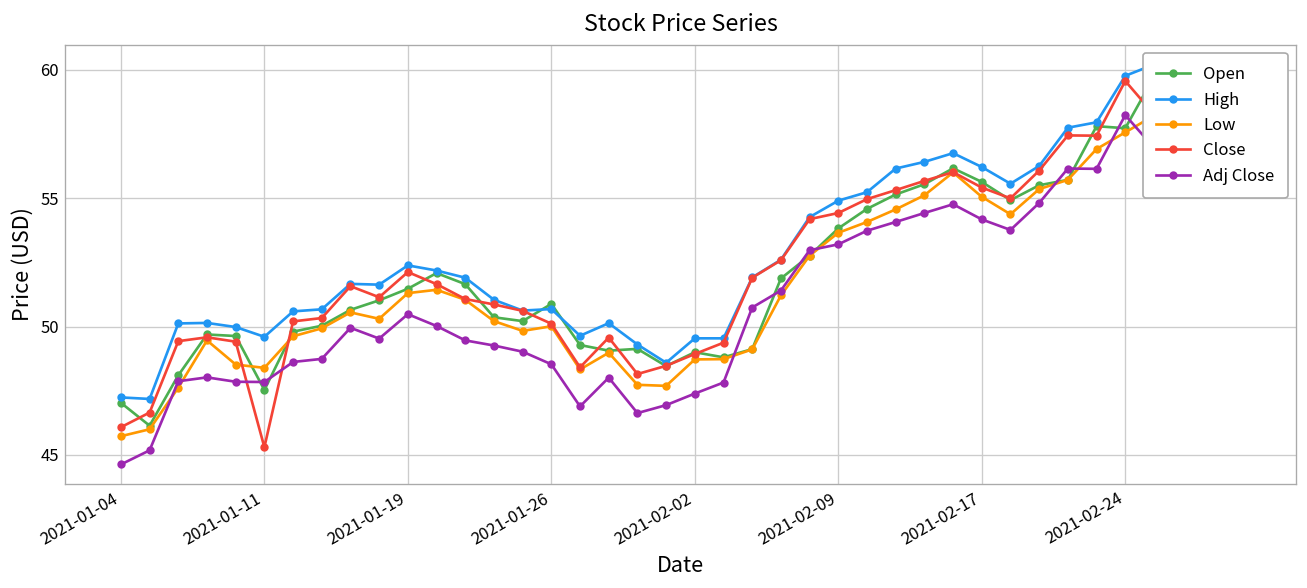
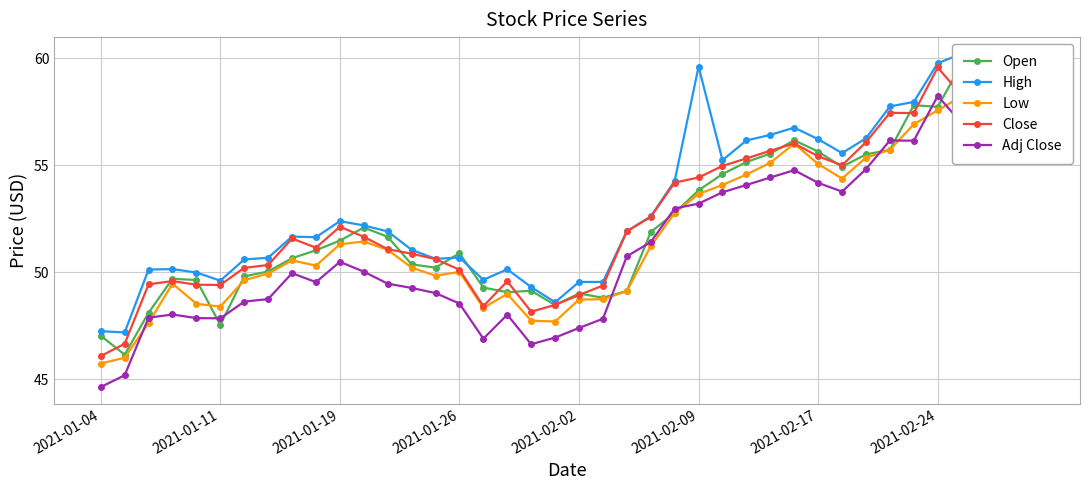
Close, 2021-01-11: 45.3 -> 49.4
High, 2021-02-09: 54.9 -> 59.6
